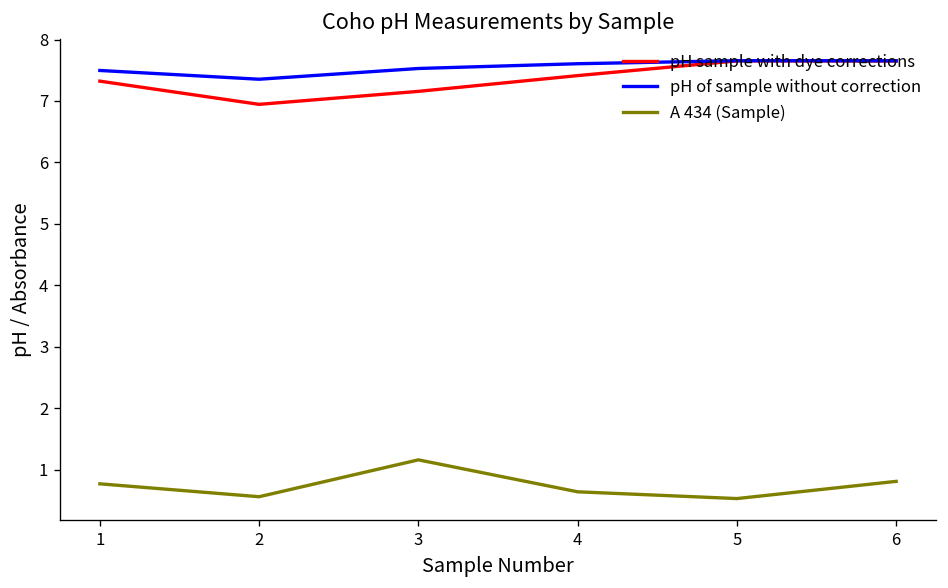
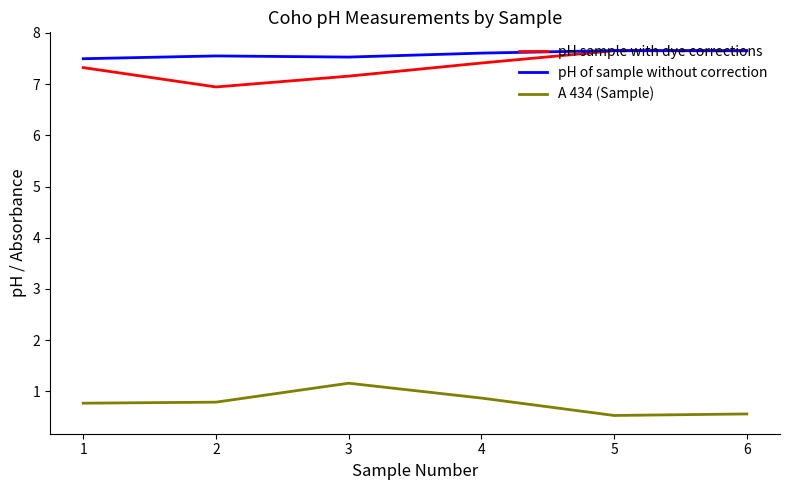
pH of sample without correction, 2: 7.4 -> 7.6
A 434 (Sample), 2: 0.6 -> 0.8
A 434 (Sample), 4: 0.6 -> 0.9
A 434 (Sample), 6: 0.8 -> 0.6
